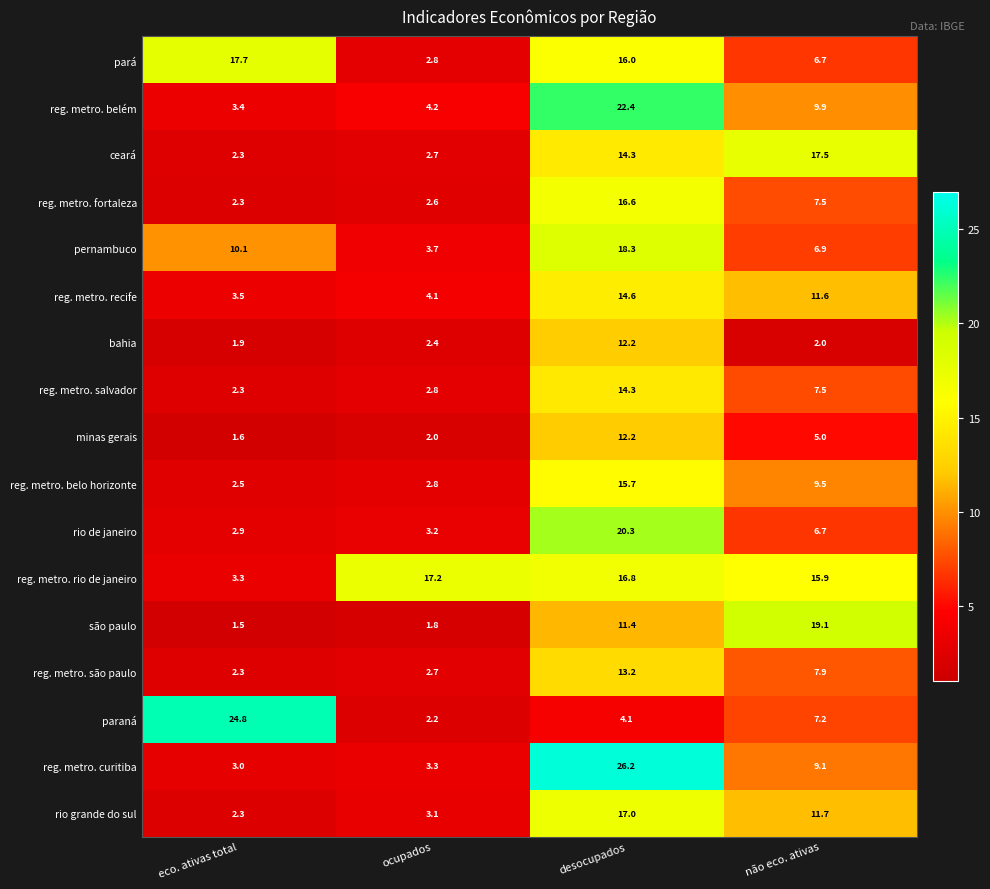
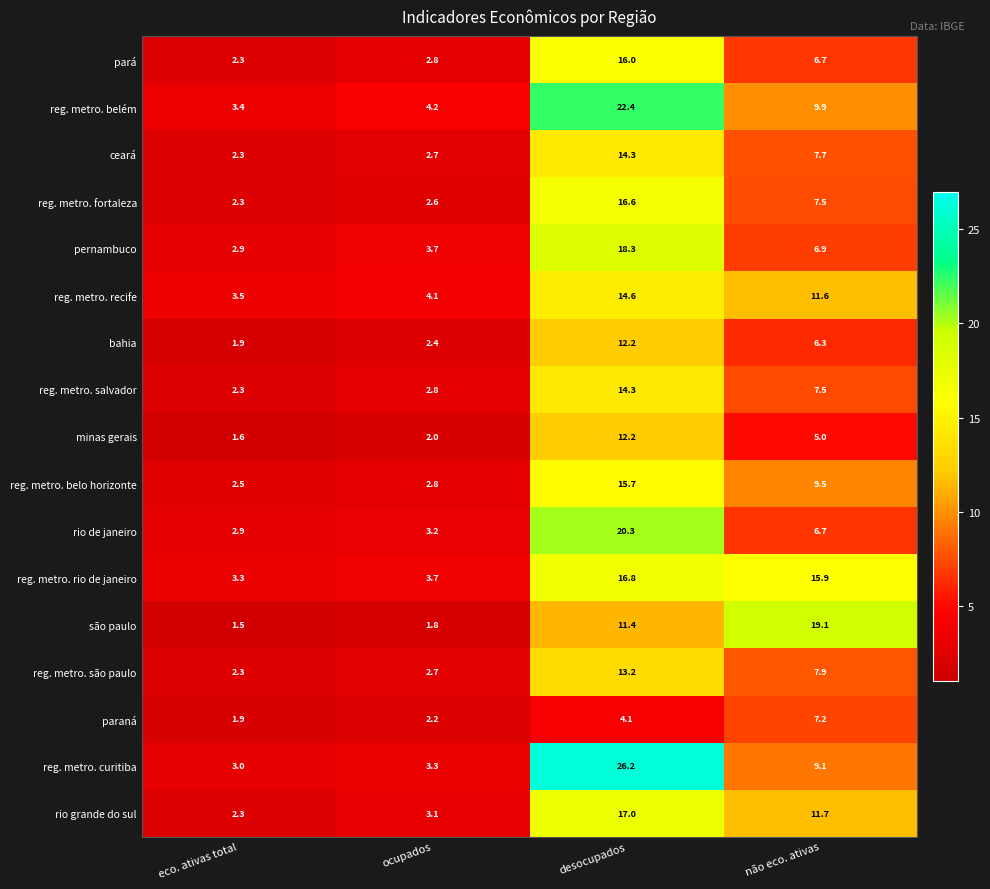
pará, eco. ativas total: 17.7 -> 2.3
ceará, não eco. ativas: 17.5 -> 7.7
pernambuco, eco. ativas total: 10.1 -> 2.9
bahia, não eco. ativas: 2.0 -> 6.3
reg. metro. rio de janeiro, ocupados: 17.2 -> 3.7
paraná, eco. ativas total: 24.8 -> 1.9
